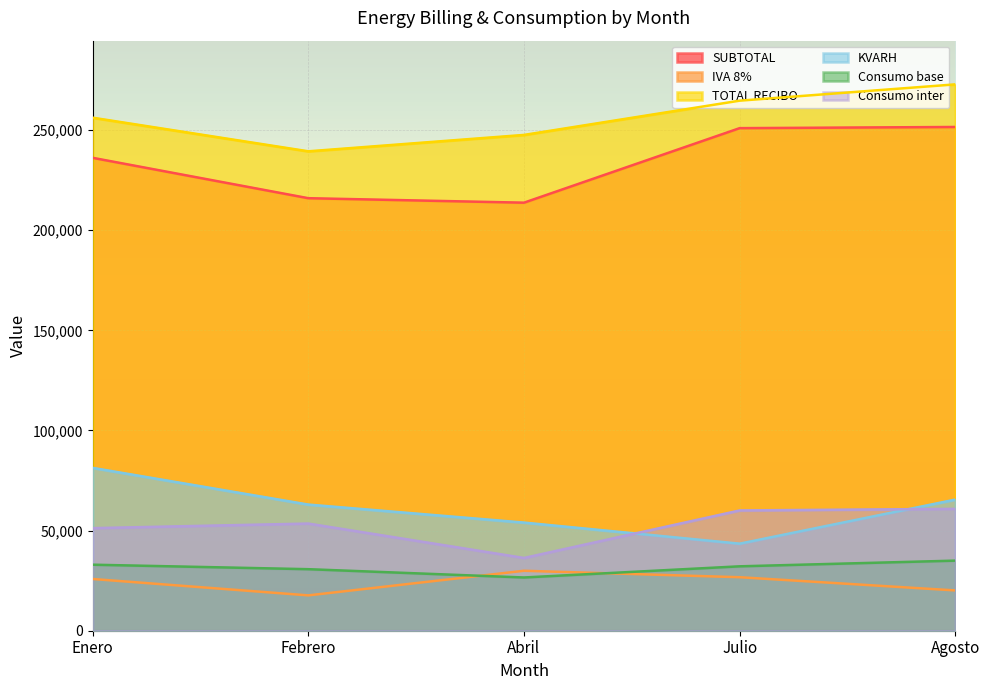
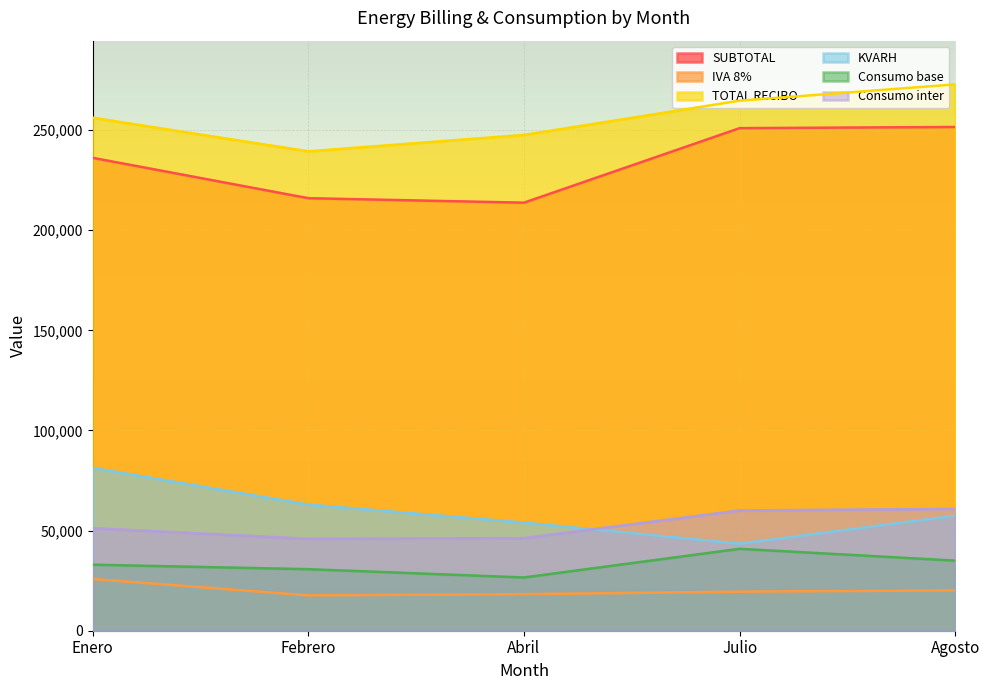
Consumo inter, Febrero: 54,000 -> 46,000
IVA 8%, Abril: 30,000 -> 18,000
Consumo inter, Abril: 36,000 -> 46,000
IVA 8%, Julio: 27,000 -> 20,000
Consumo base, Julio: 32,000 -> 41,000
KVARH, Agosto: 65,000 -> 57,000
